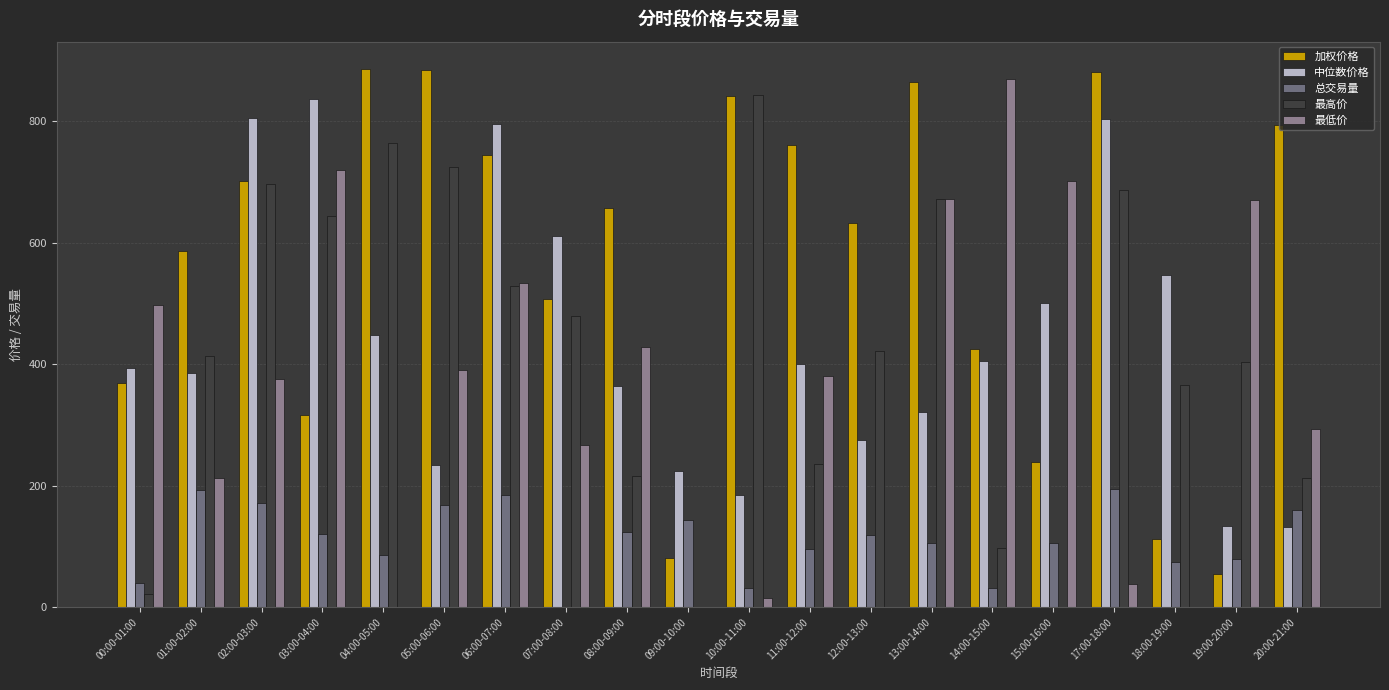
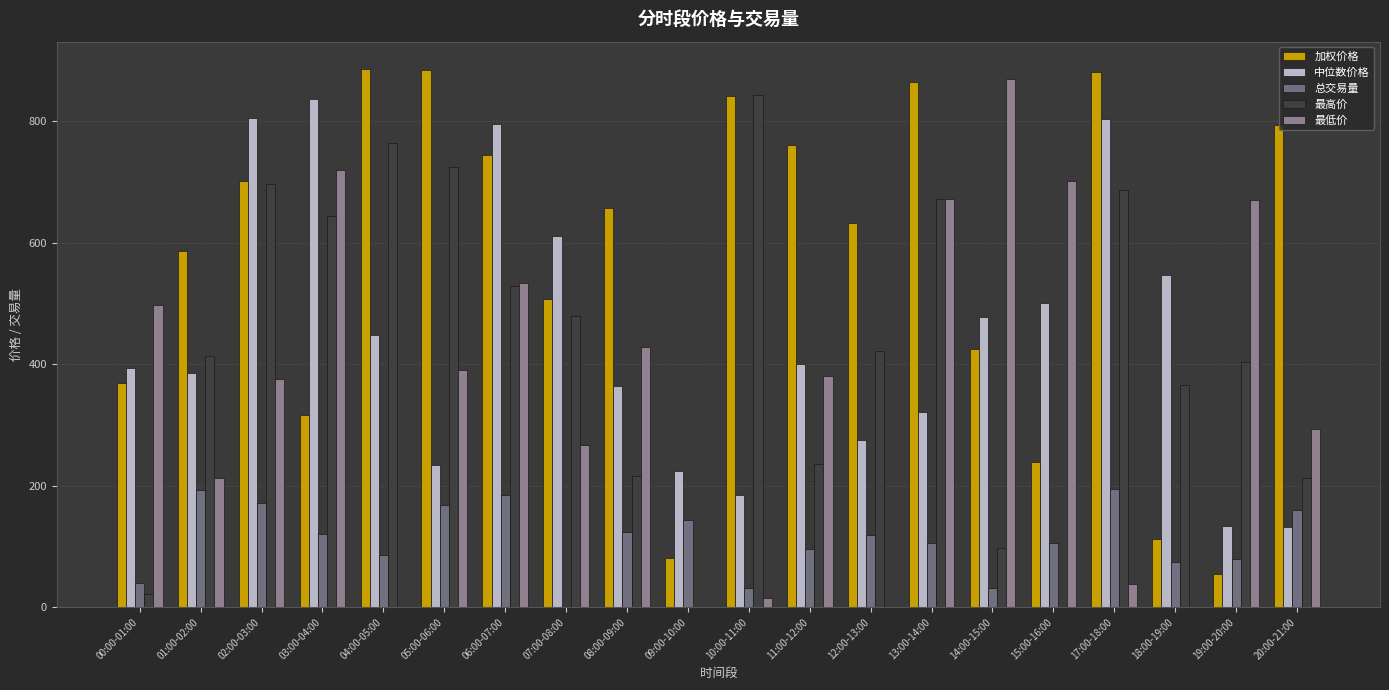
中位数价格, 14:00-15:00: 410 -> 480
